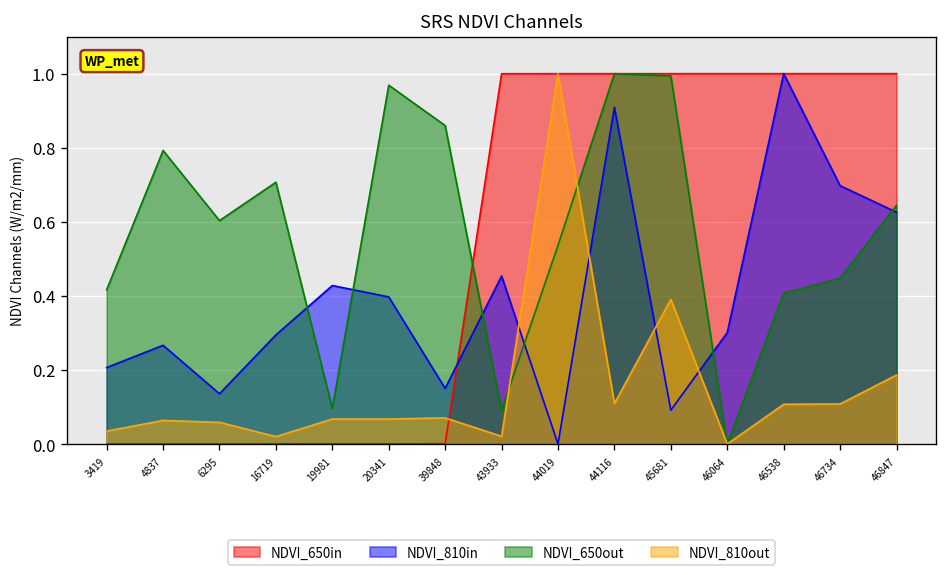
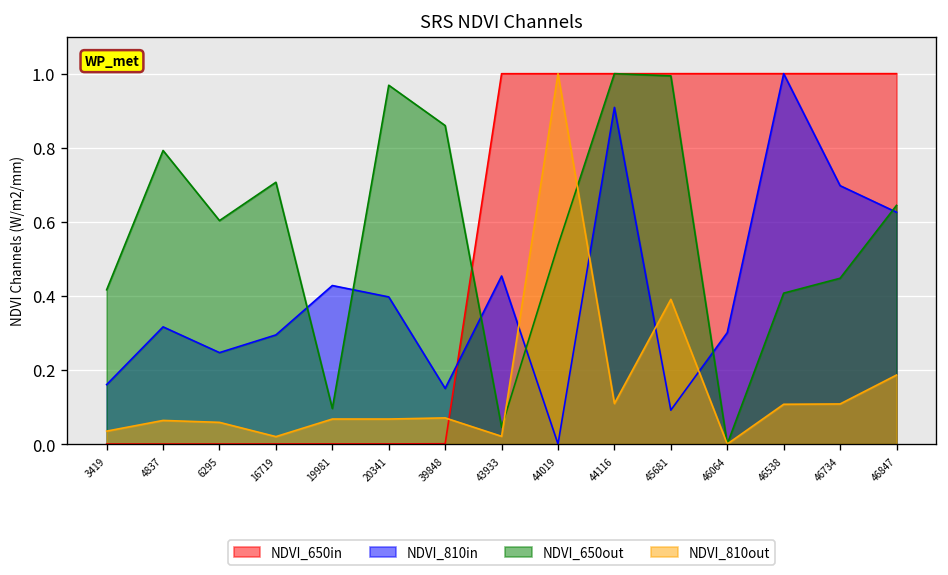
NDVI_810in, 3419: 0.21 -> 0.16
NDVI_810in, 4837: 0.27 -> 0.32
NDVI_810in, 6295: 0.14 -> 0.25
NDVI_650out, 43933: 0.09 -> 0.05
